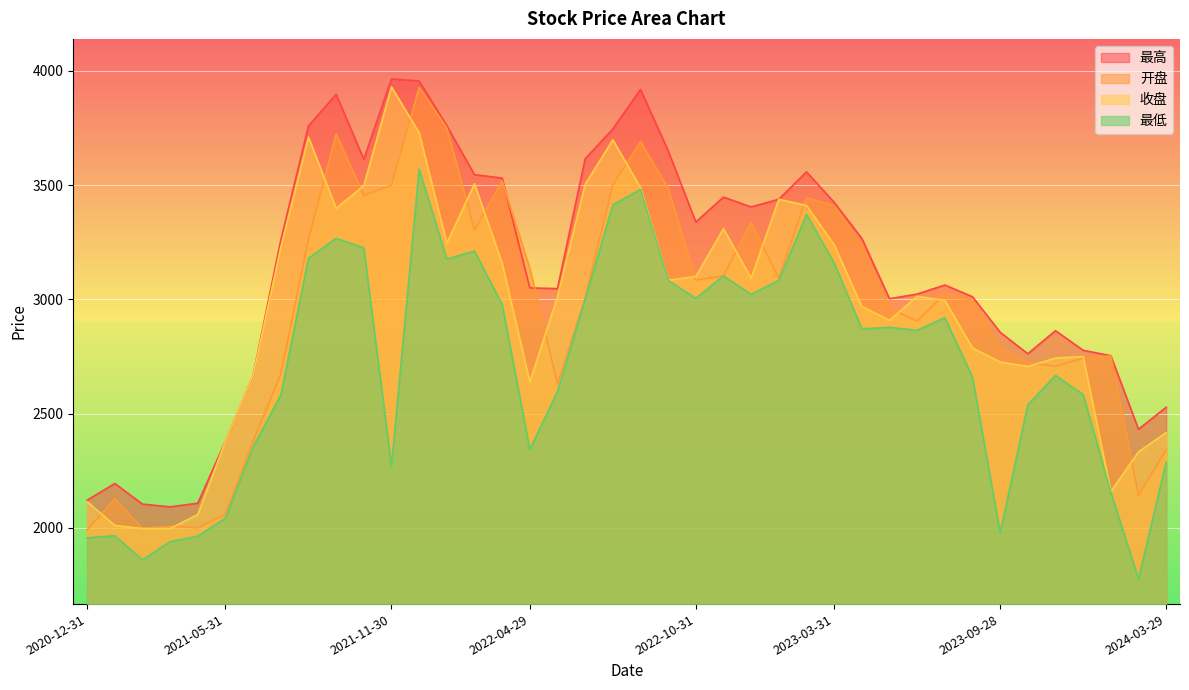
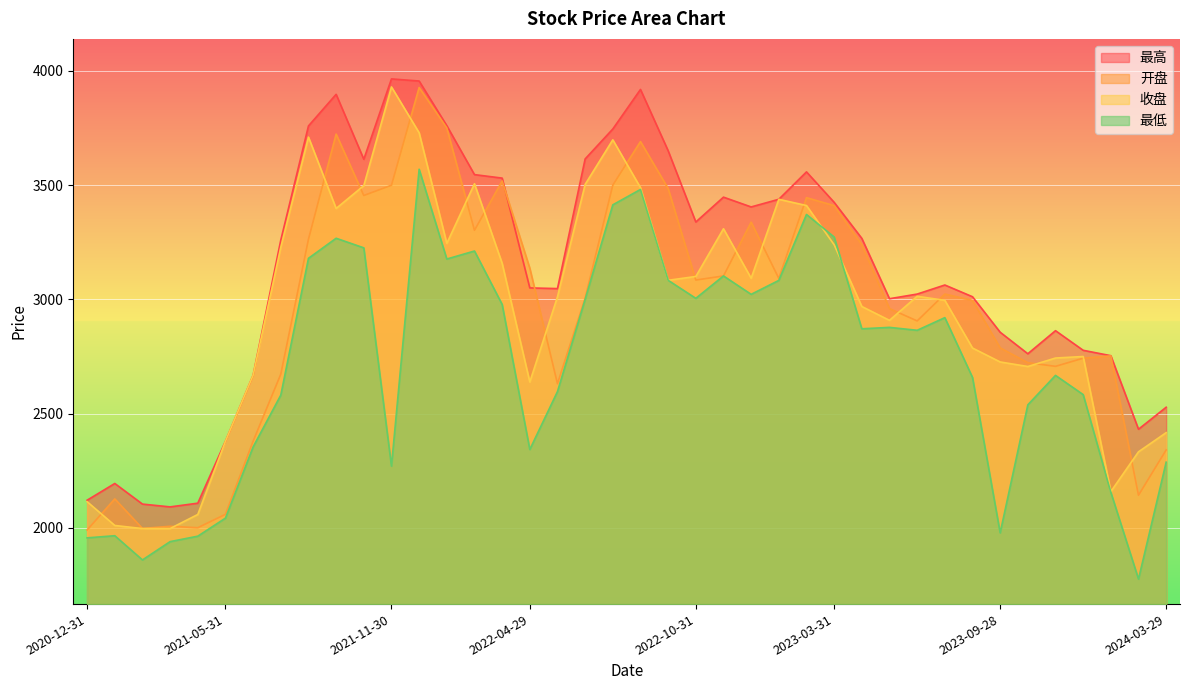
最低, 2023-03-31: 3160 -> 3270
